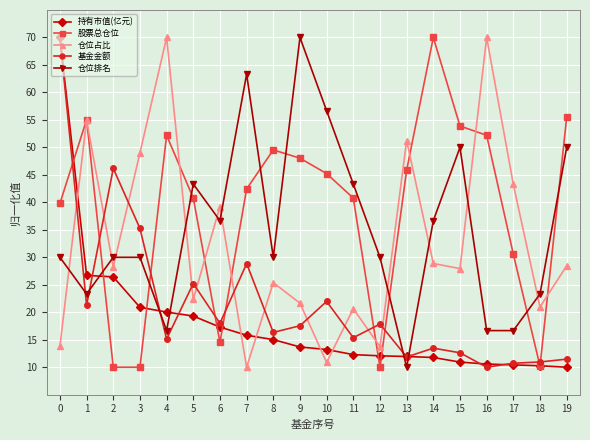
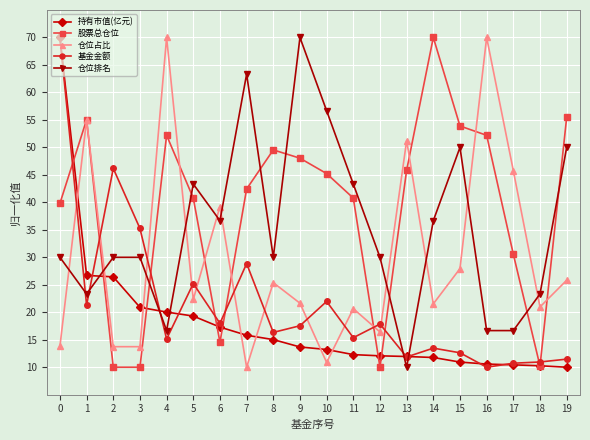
仓位占比, 2: 28 -> 14
仓位占比, 3: 49 -> 14
仓位占比, 12: 14 -> 16
仓位占比, 14: 29 -> 22
仓位占比, 17: 43 -> 46
仓位占比, 19: 28 -> 26
